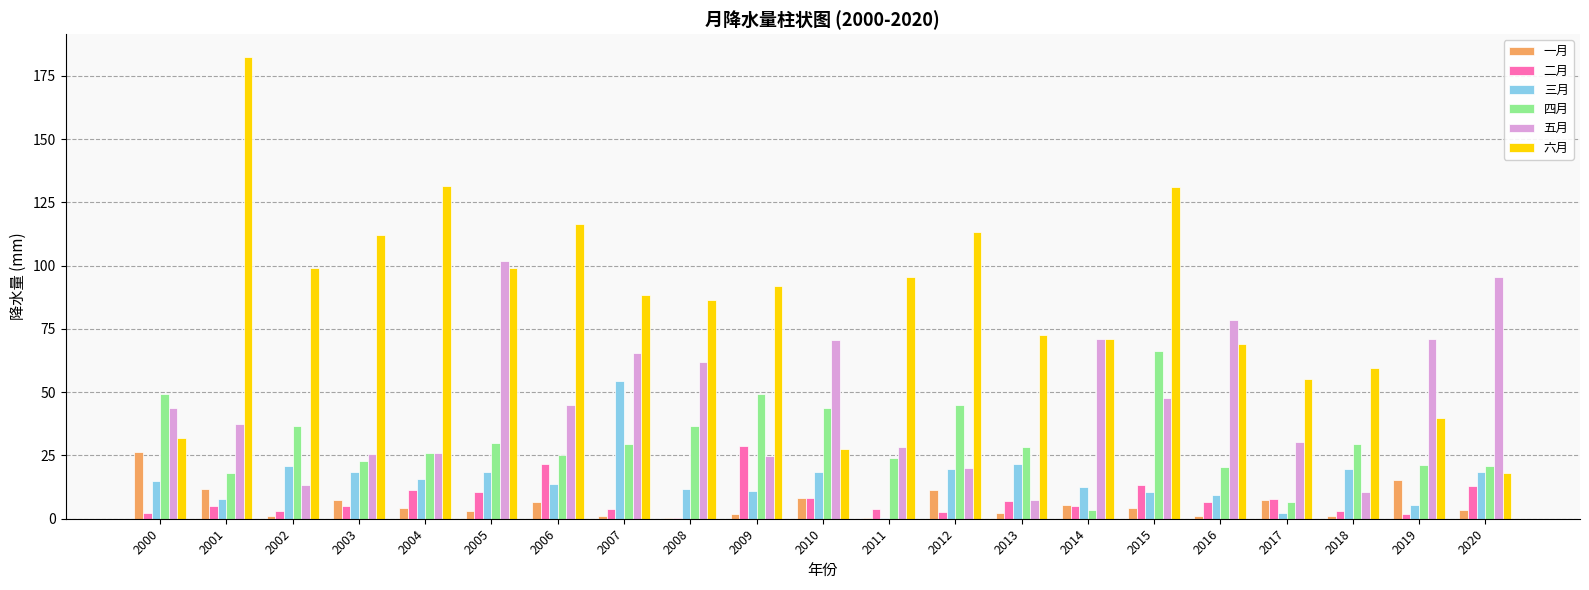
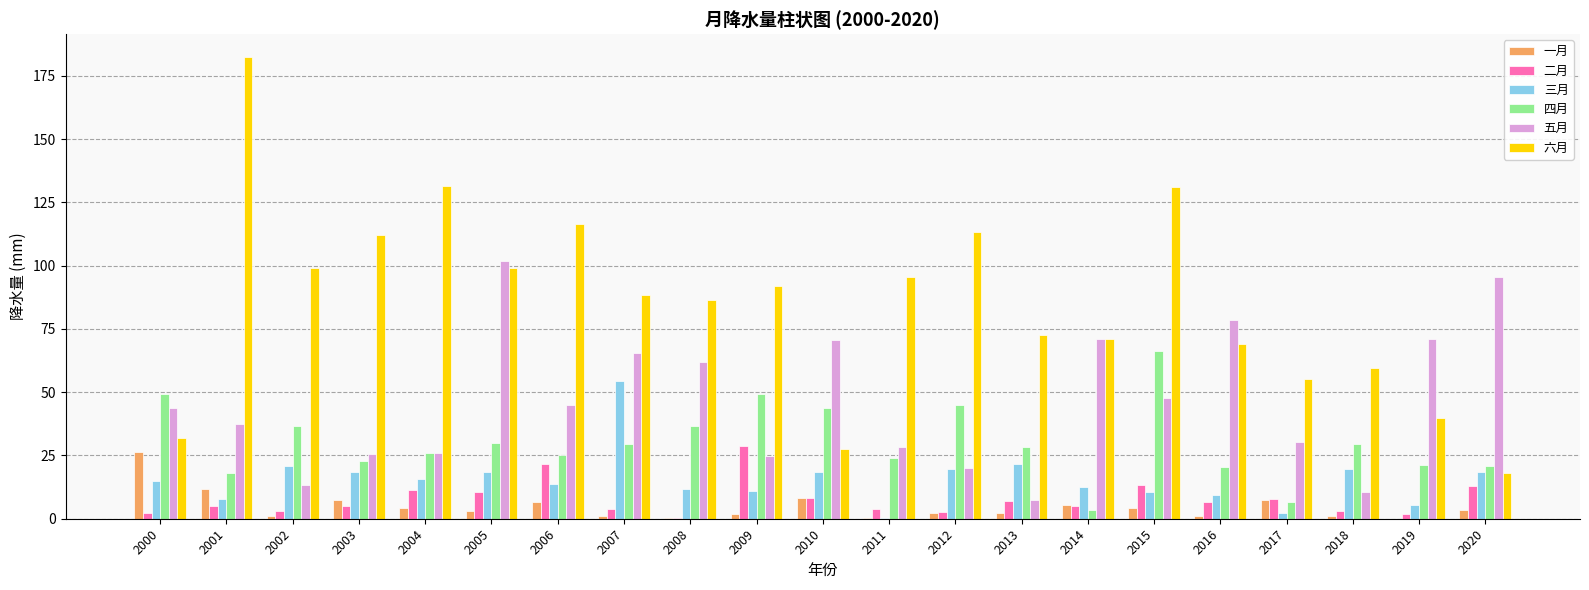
一月, 2012: 11 -> 2
一月, 2019: 15 -> 0
